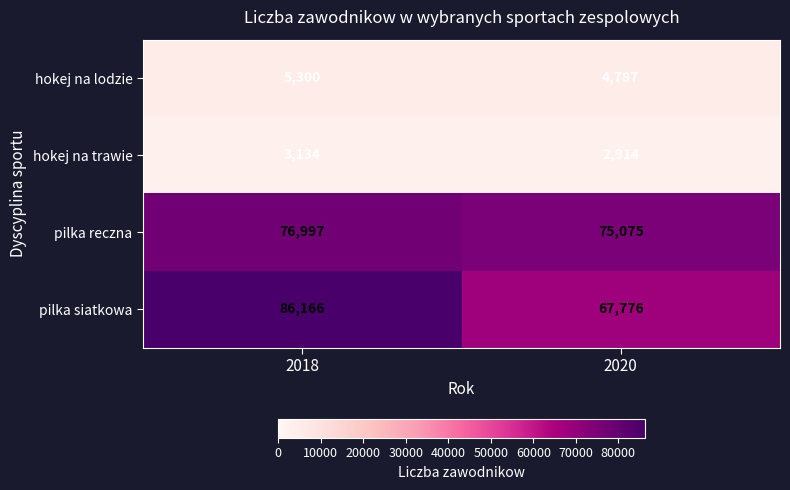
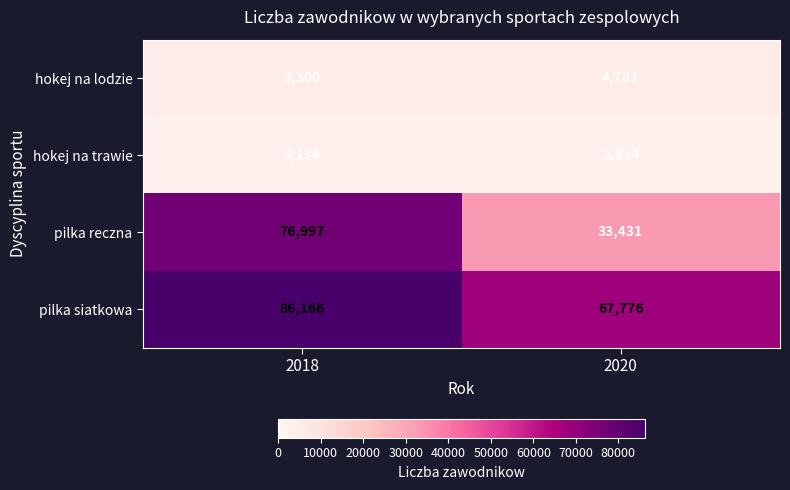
pilka reczna, 2020: 75,075 -> 33,431
